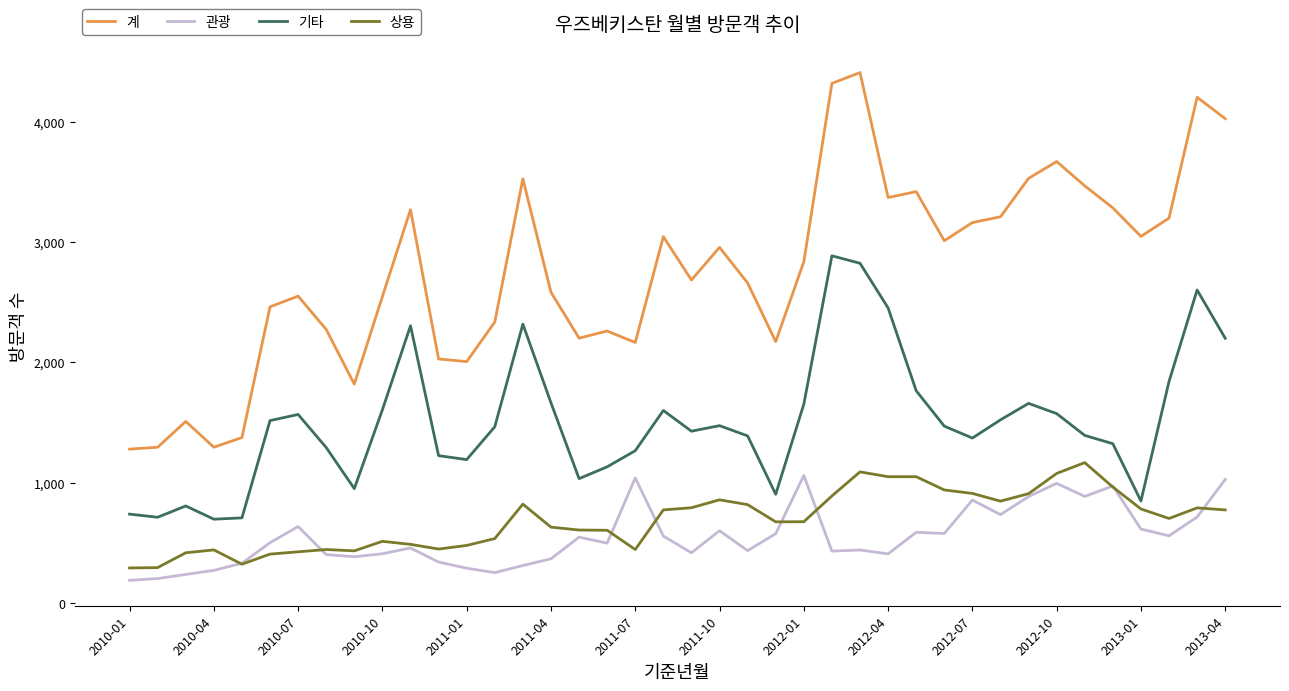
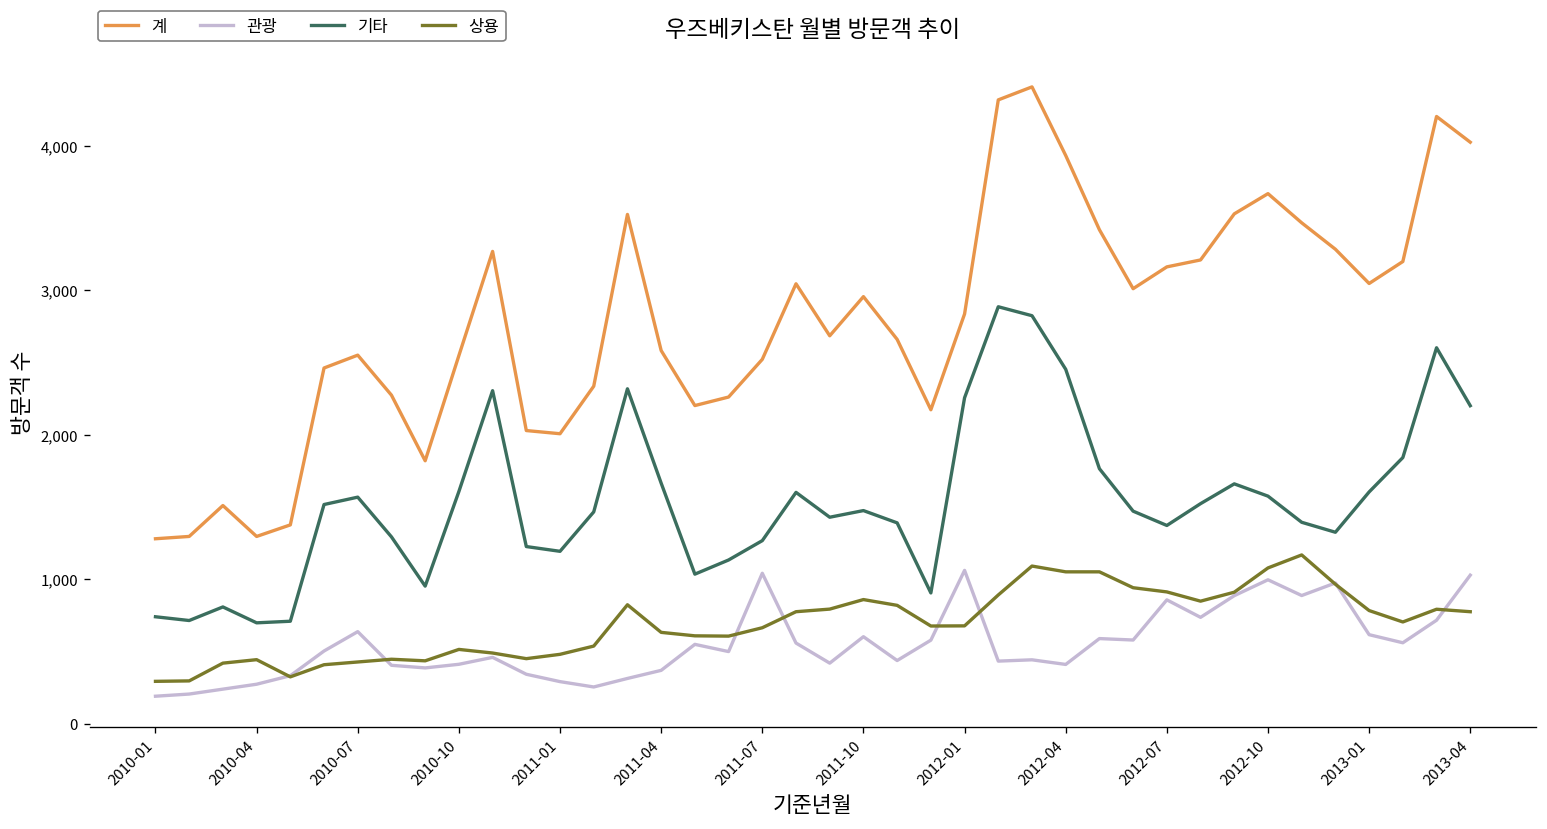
계, 2011-07: 2,170 -> 2,520
상용, 2011-07: 450 -> 660
기타, 2012-01: 1,650 -> 2,260
계, 2012-04: 3,370 -> 3,930
기타, 2013-01: 850 -> 1,600
